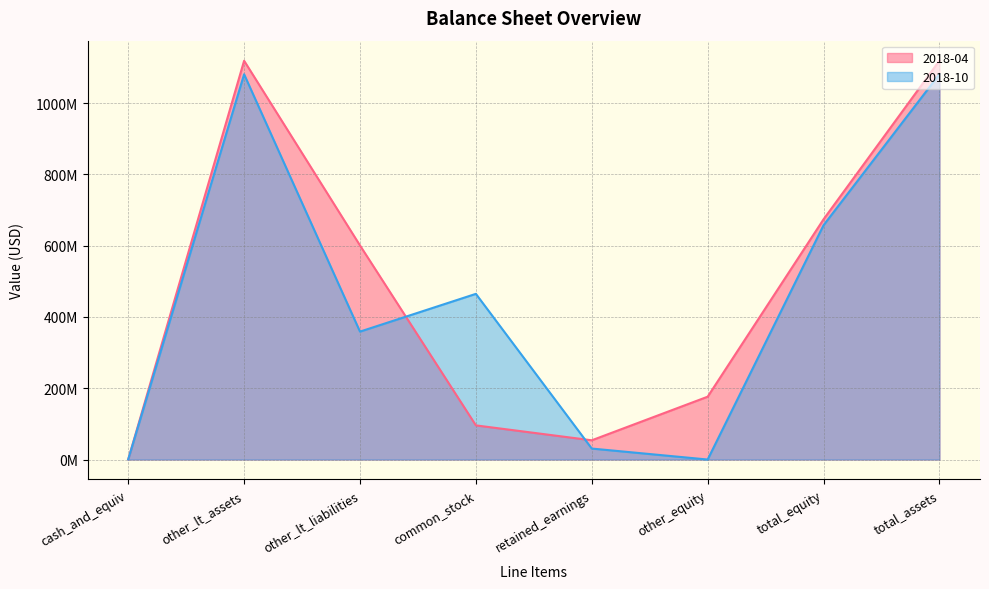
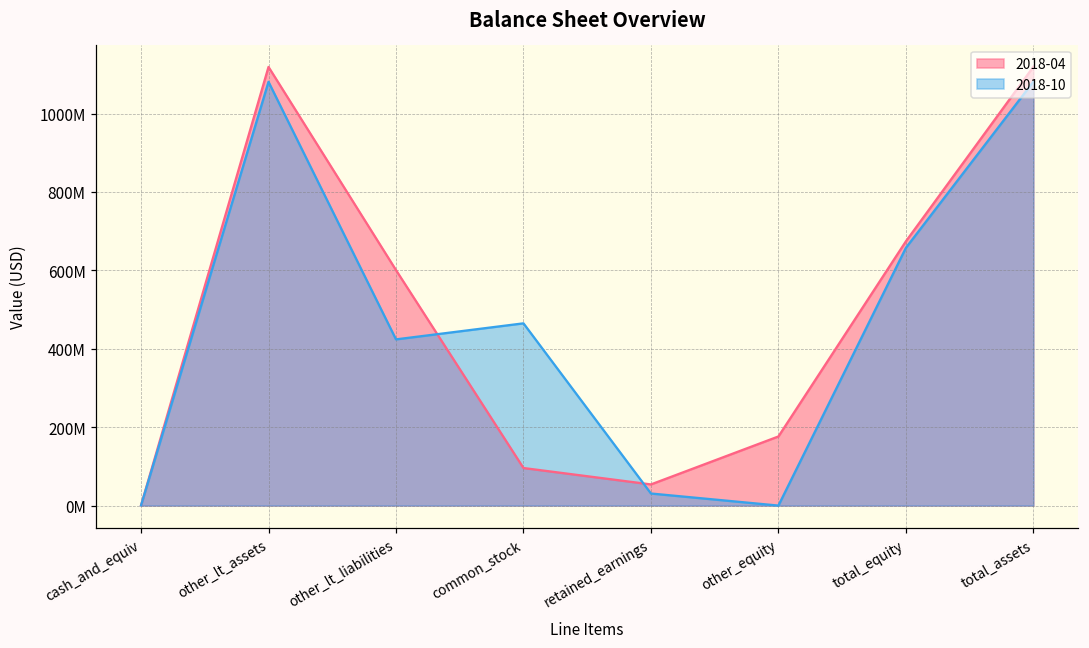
2018-10, other_lt_liabilities: 360000000 -> 420000000
